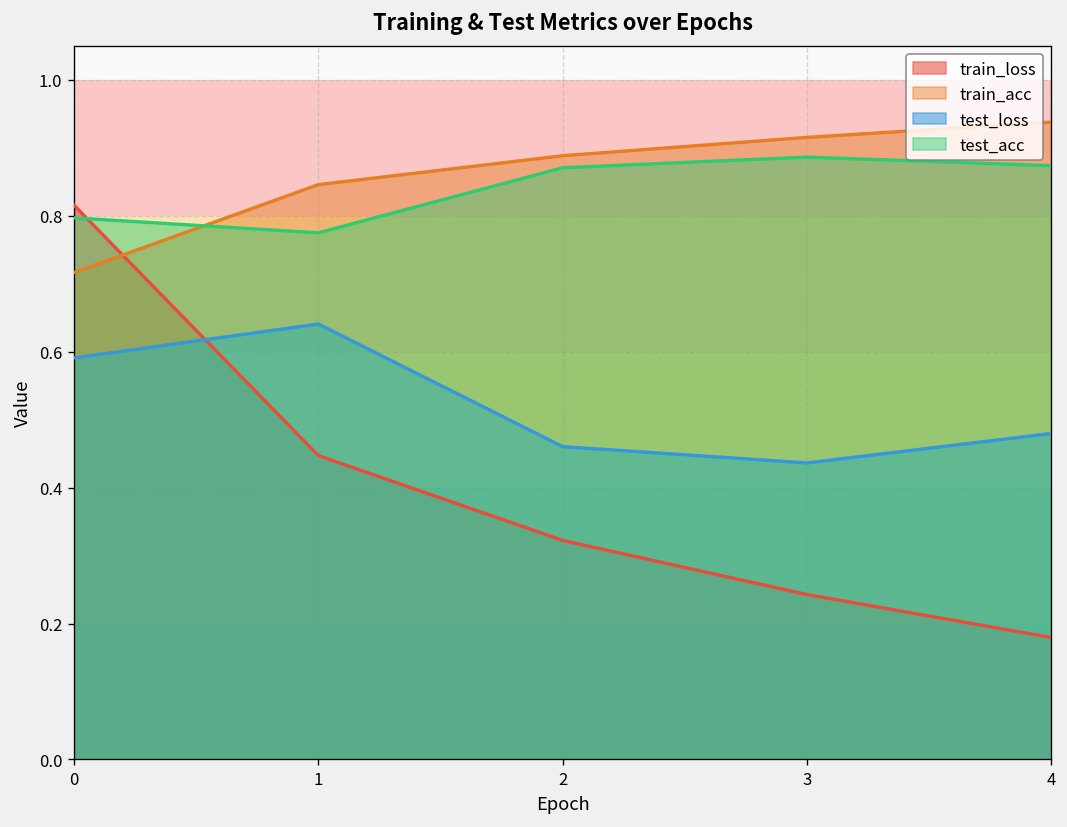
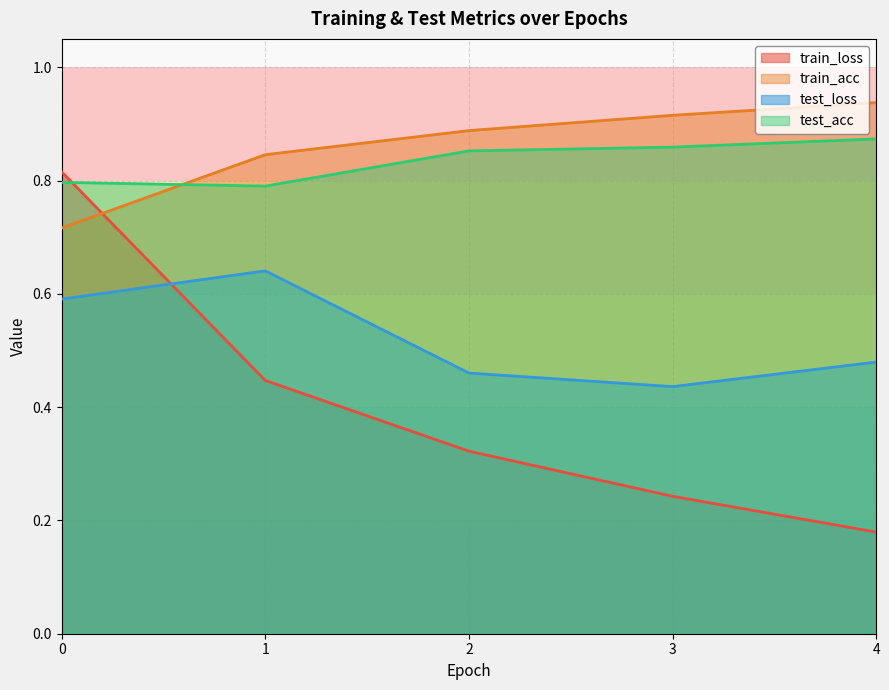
test_acc, 1: 0.77 -> 0.79
test_acc, 2: 0.87 -> 0.85
test_acc, 3: 0.89 -> 0.86
